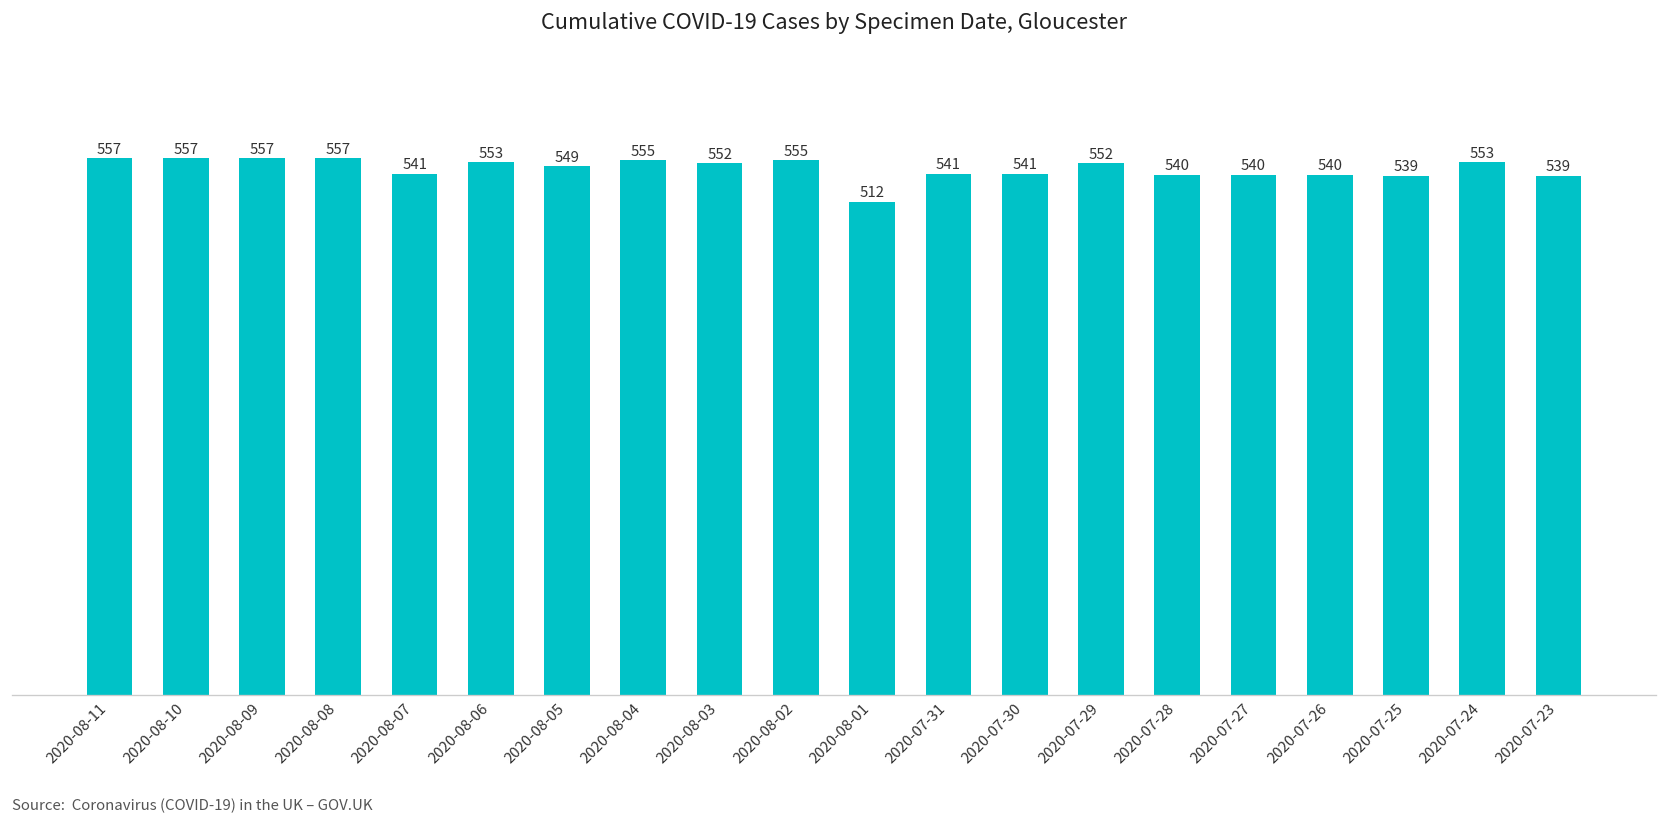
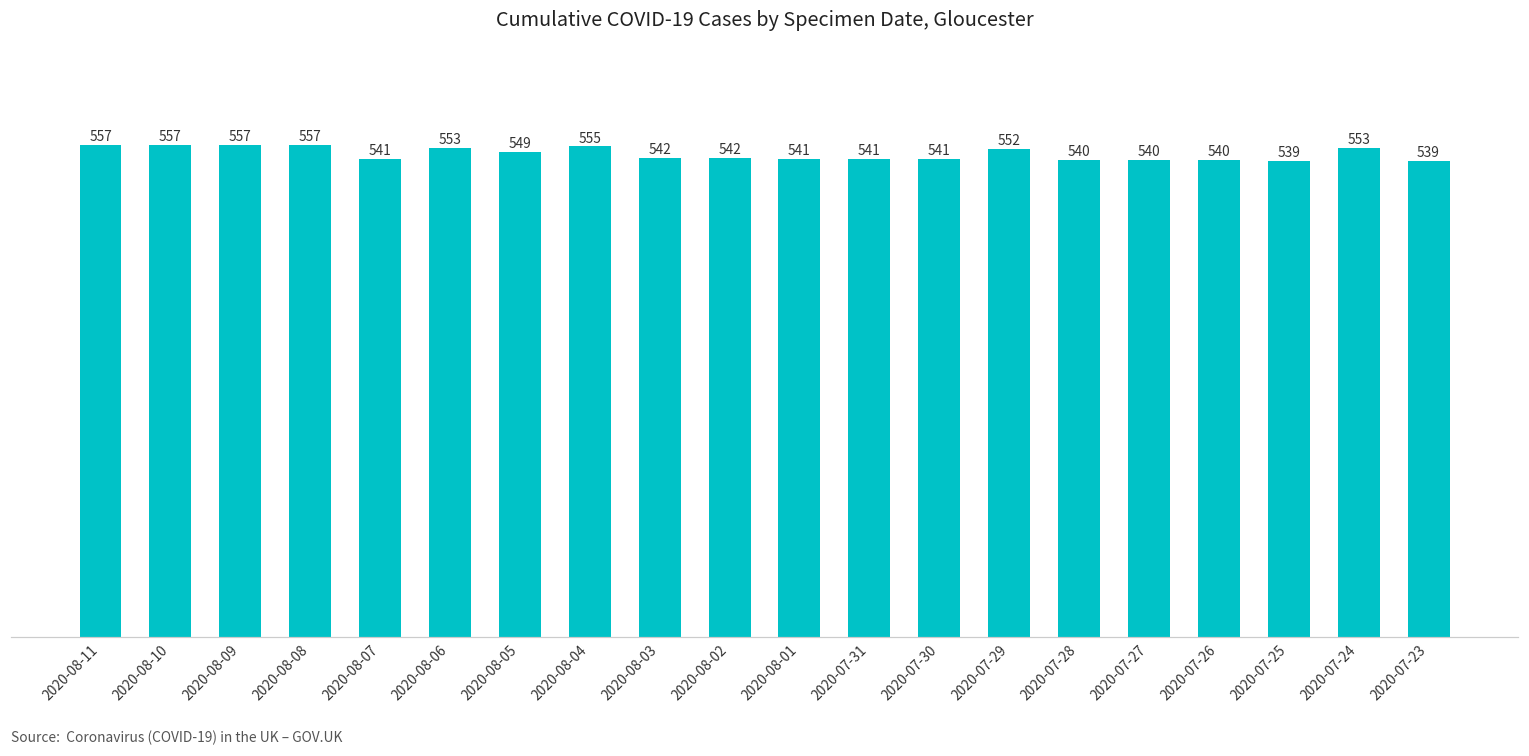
2020-08-03: 552 -> 542
2020-08-02: 555 -> 542
2020-08-01: 512 -> 541
